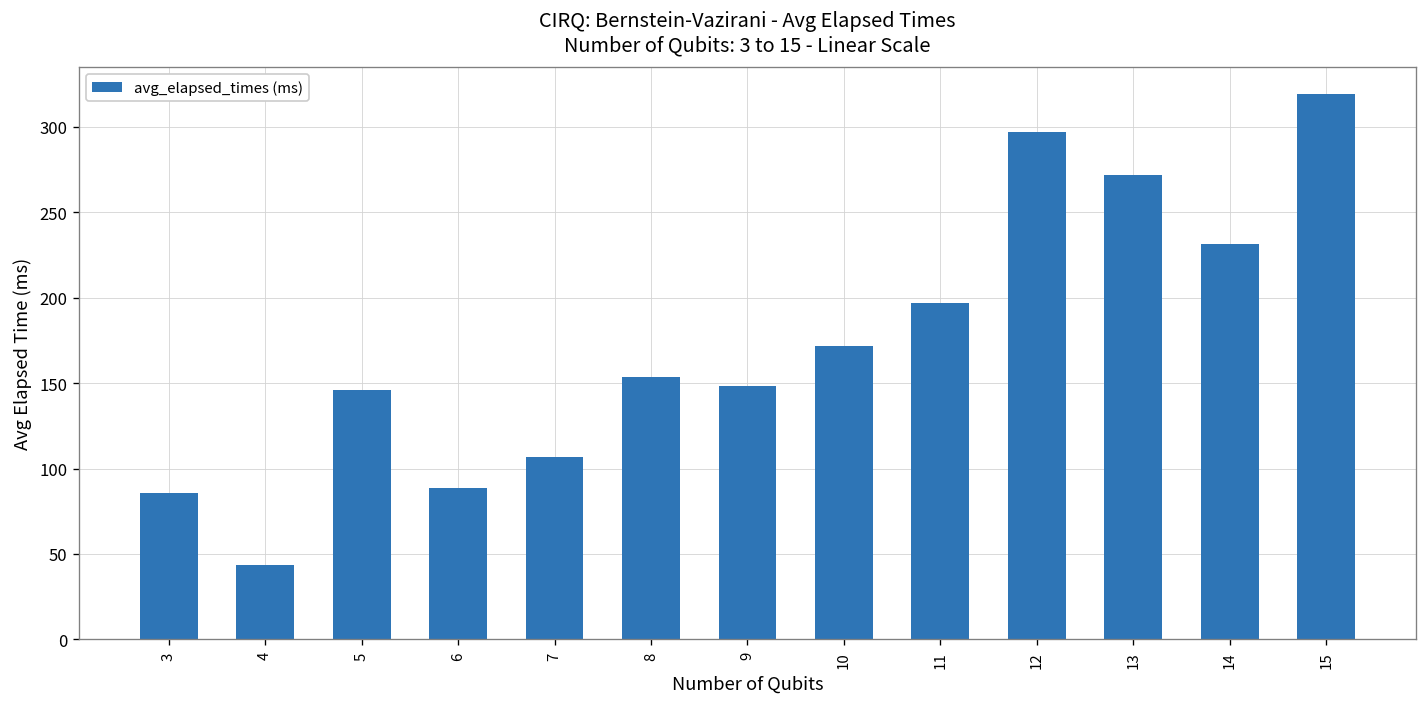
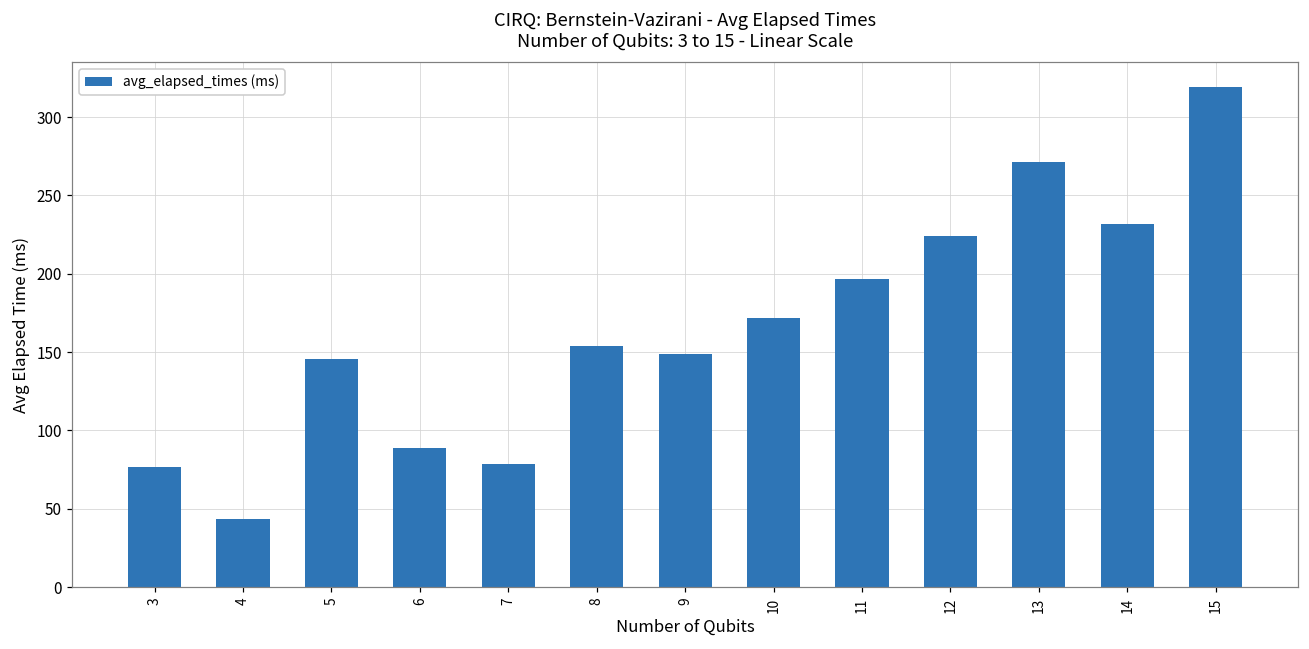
3: 85 -> 76
7: 106 -> 79
12: 297 -> 224
